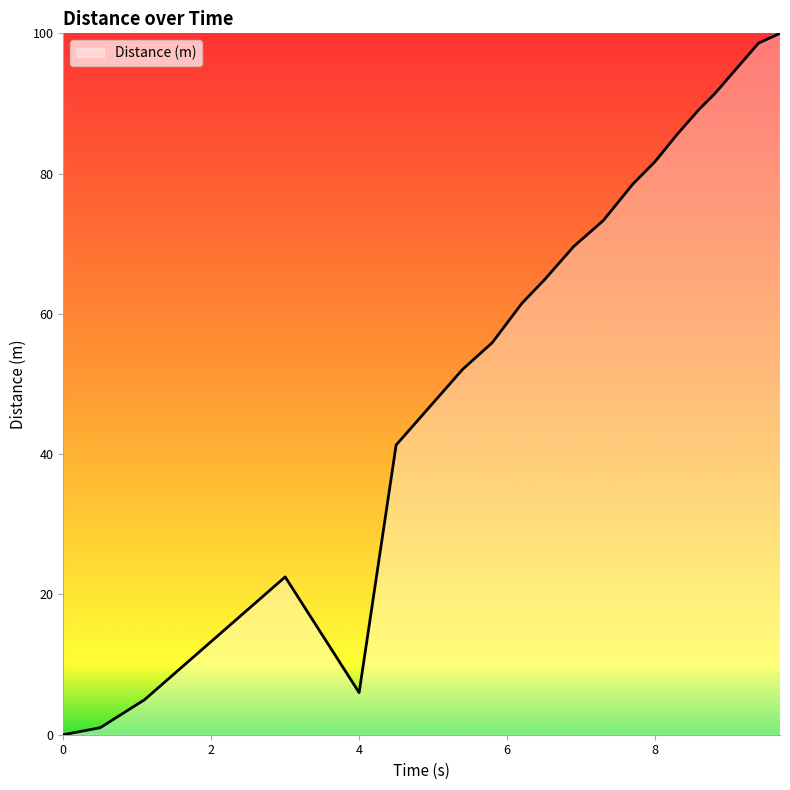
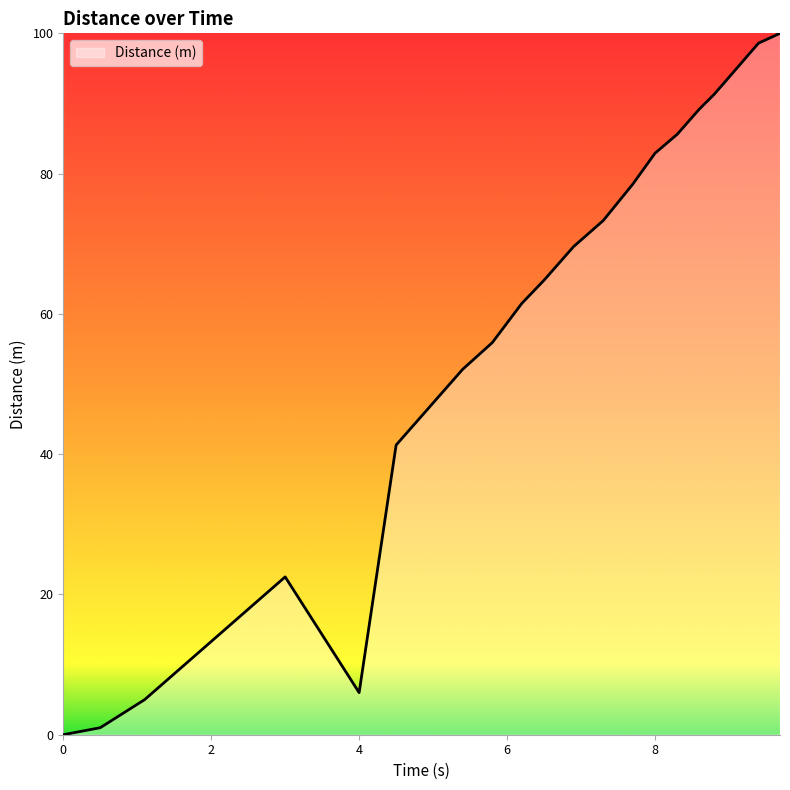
8: 82 -> 83
